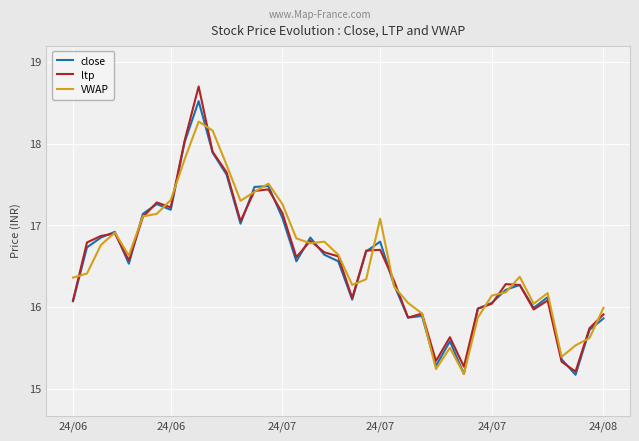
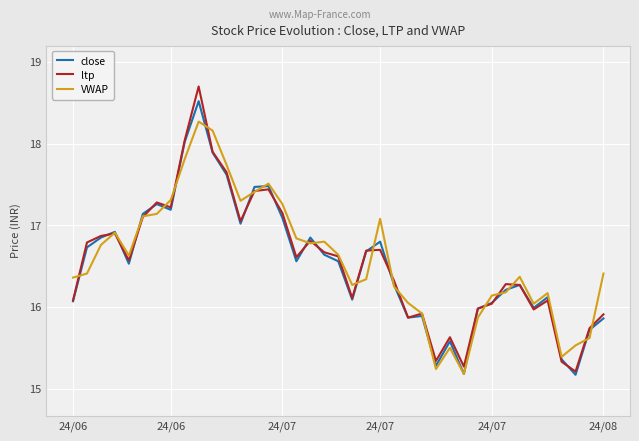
VWAP, 24/08: 16.0 -> 16.4
